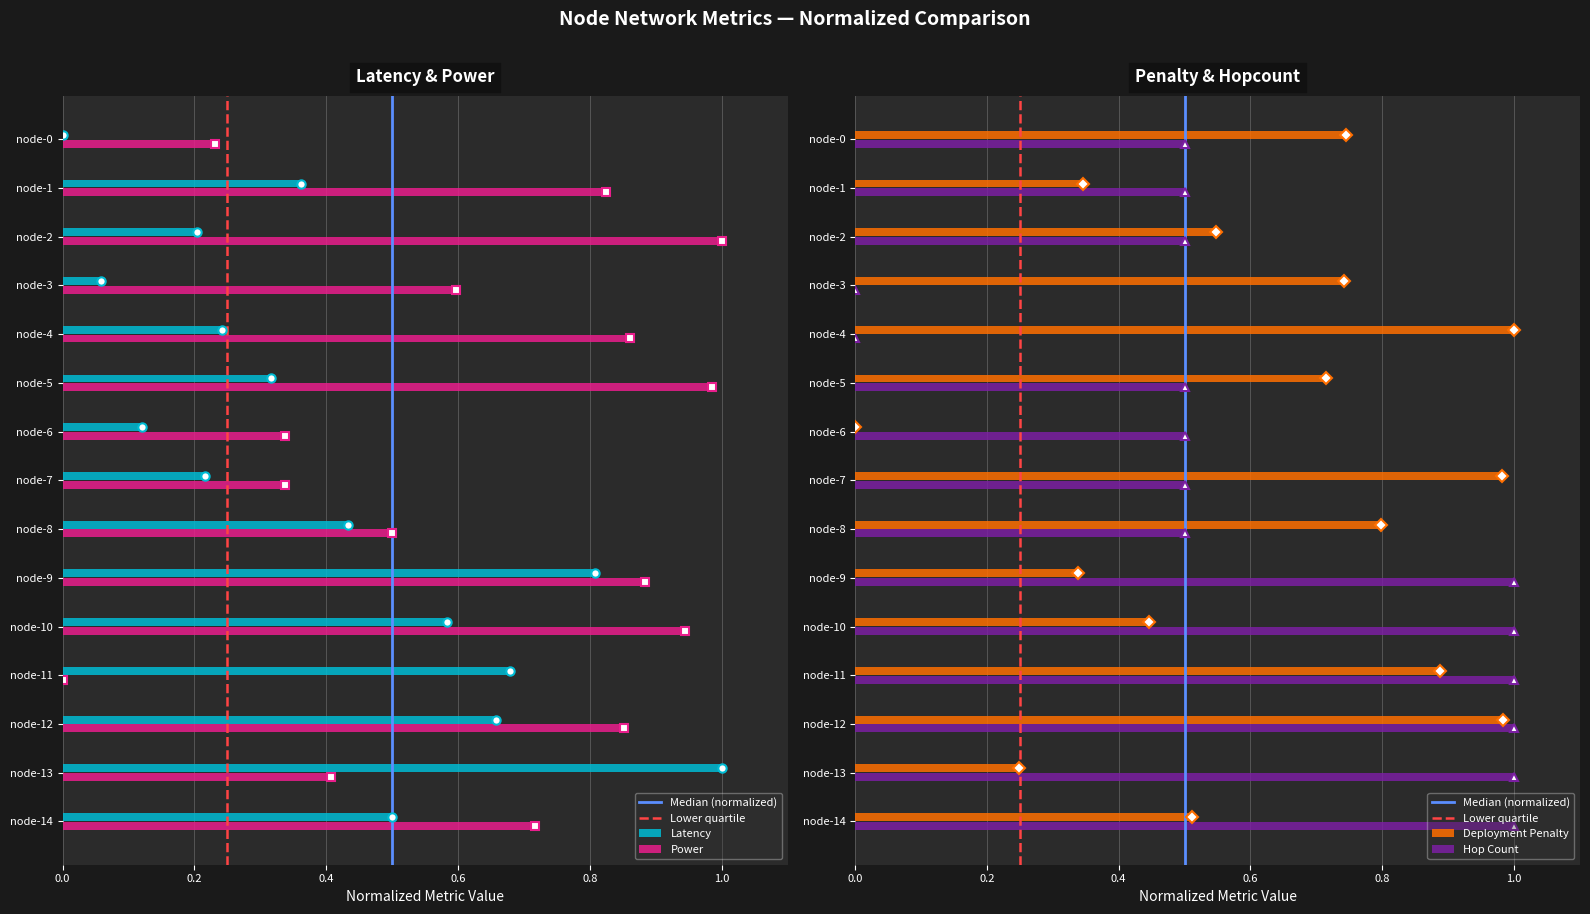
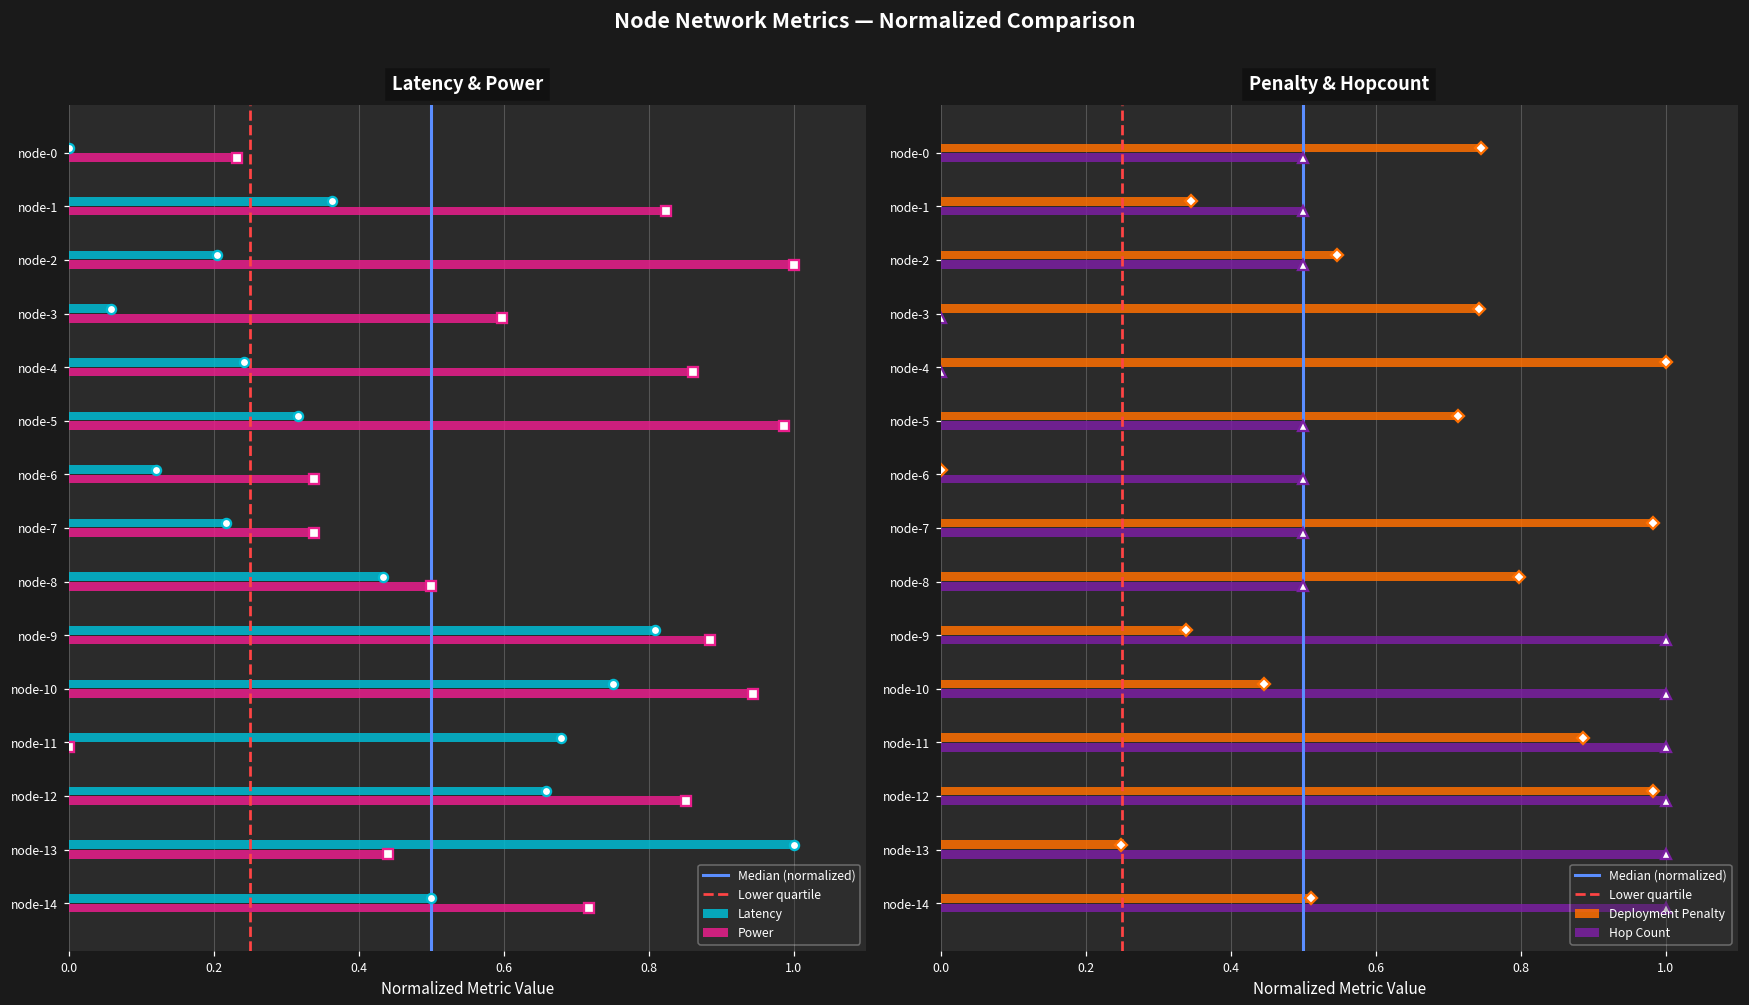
Latency & Power, Latency, node-10: 0.58 -> 0.75
Latency & Power, Power, node-13: 0.41 -> 0.44
